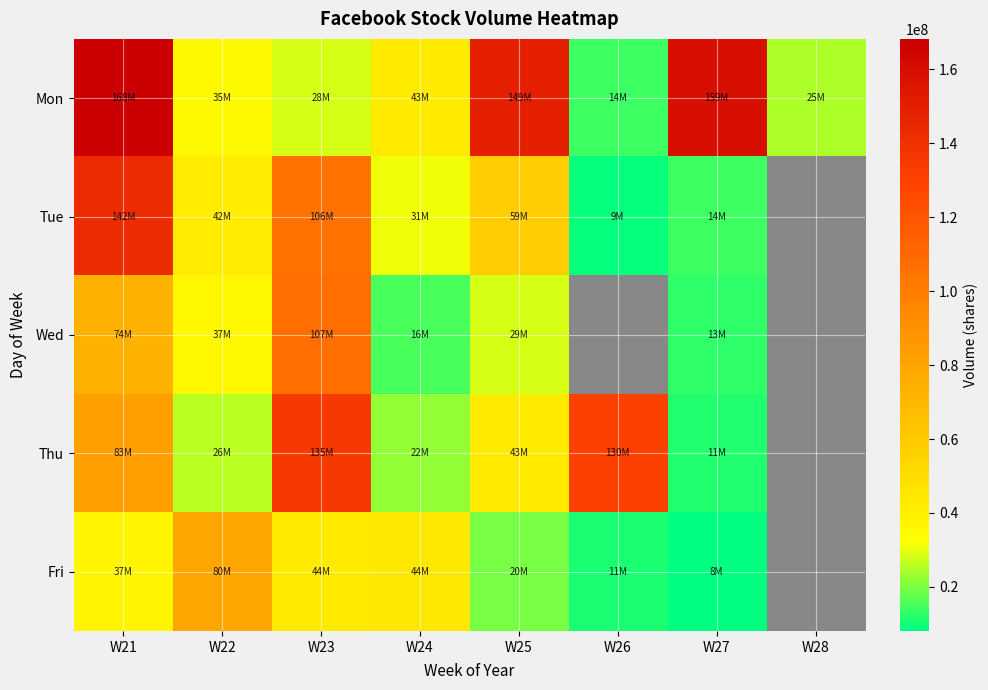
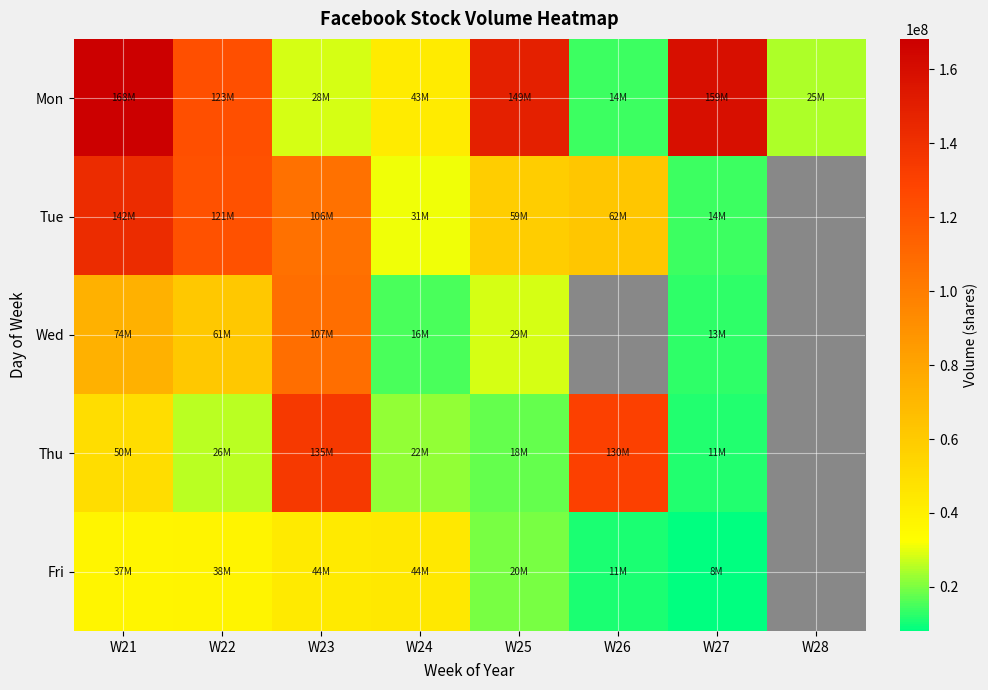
Mon, W22: 35M -> 123M
Tue, W22: 42M -> 121M
Tue, W26: 9M -> 62M
Wed, W22: 37M -> 61M
Thu, W21: 83M -> 50M
Thu, W25: 43M -> 18M
Fri, W22: 80M -> 38M
